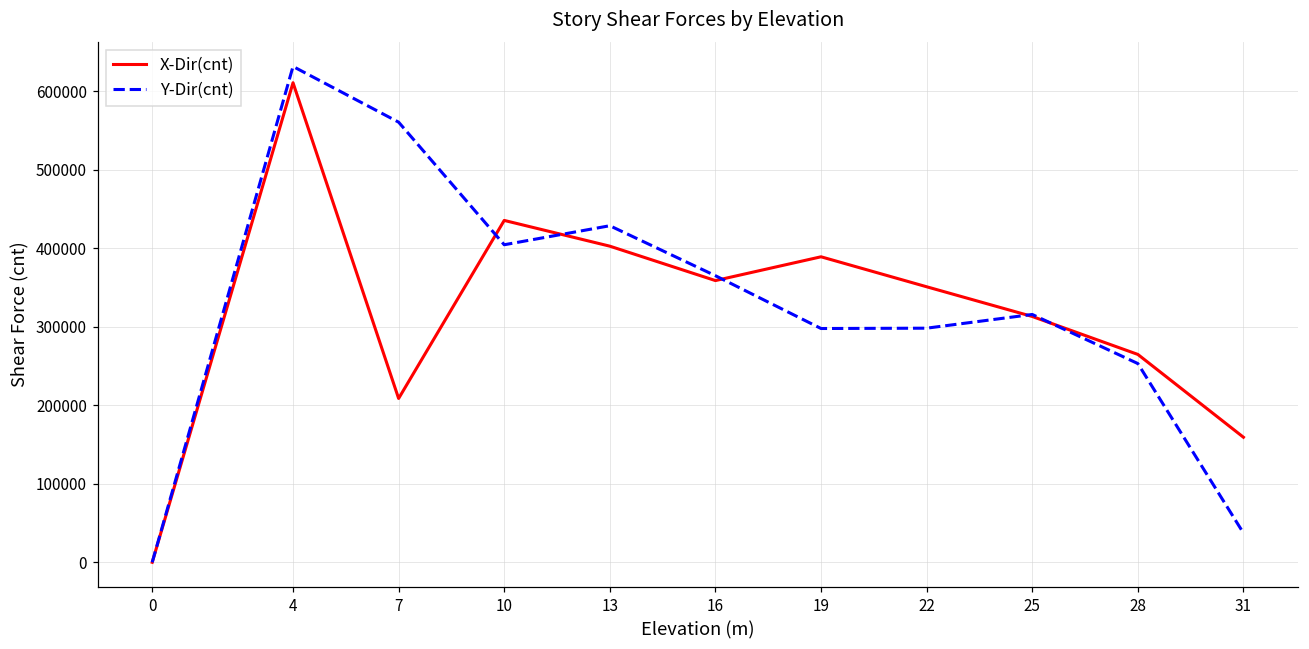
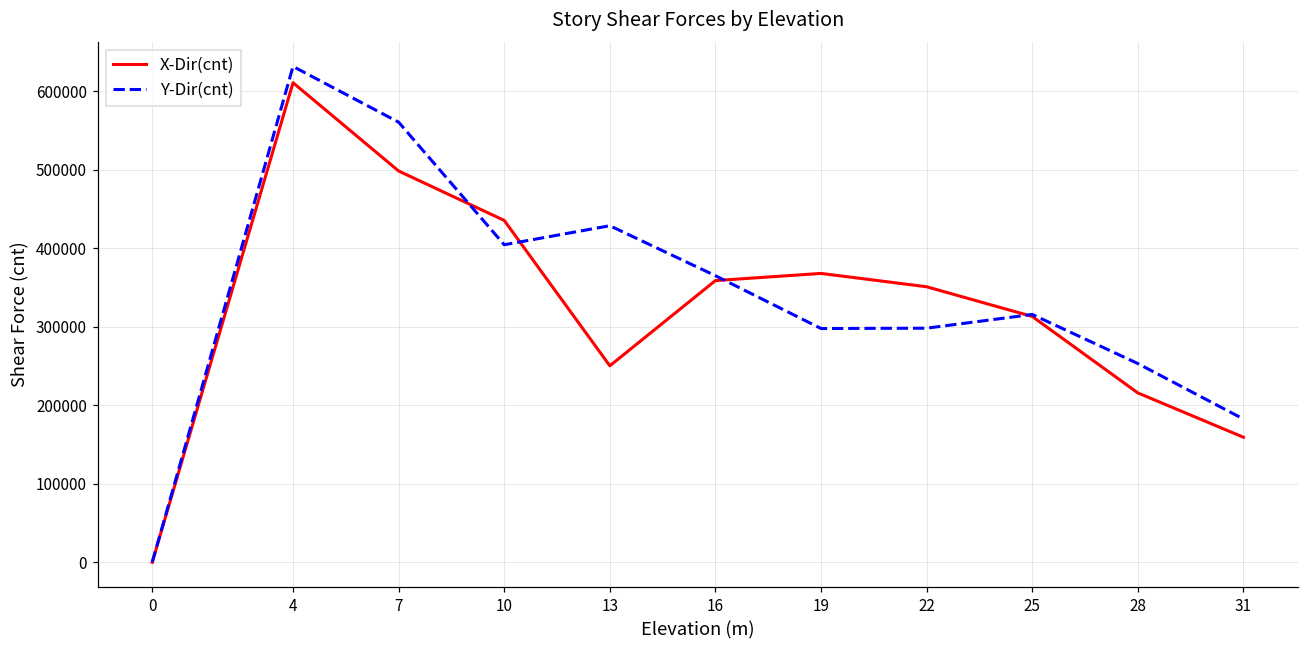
X-Dir(cnt), 7: 210000 -> 500000
X-Dir(cnt), 13: 400000 -> 250000
X-Dir(cnt), 19: 390000 -> 370000
X-Dir(cnt), 28: 260000 -> 220000
Y-Dir(cnt), 31: 40000 -> 180000
